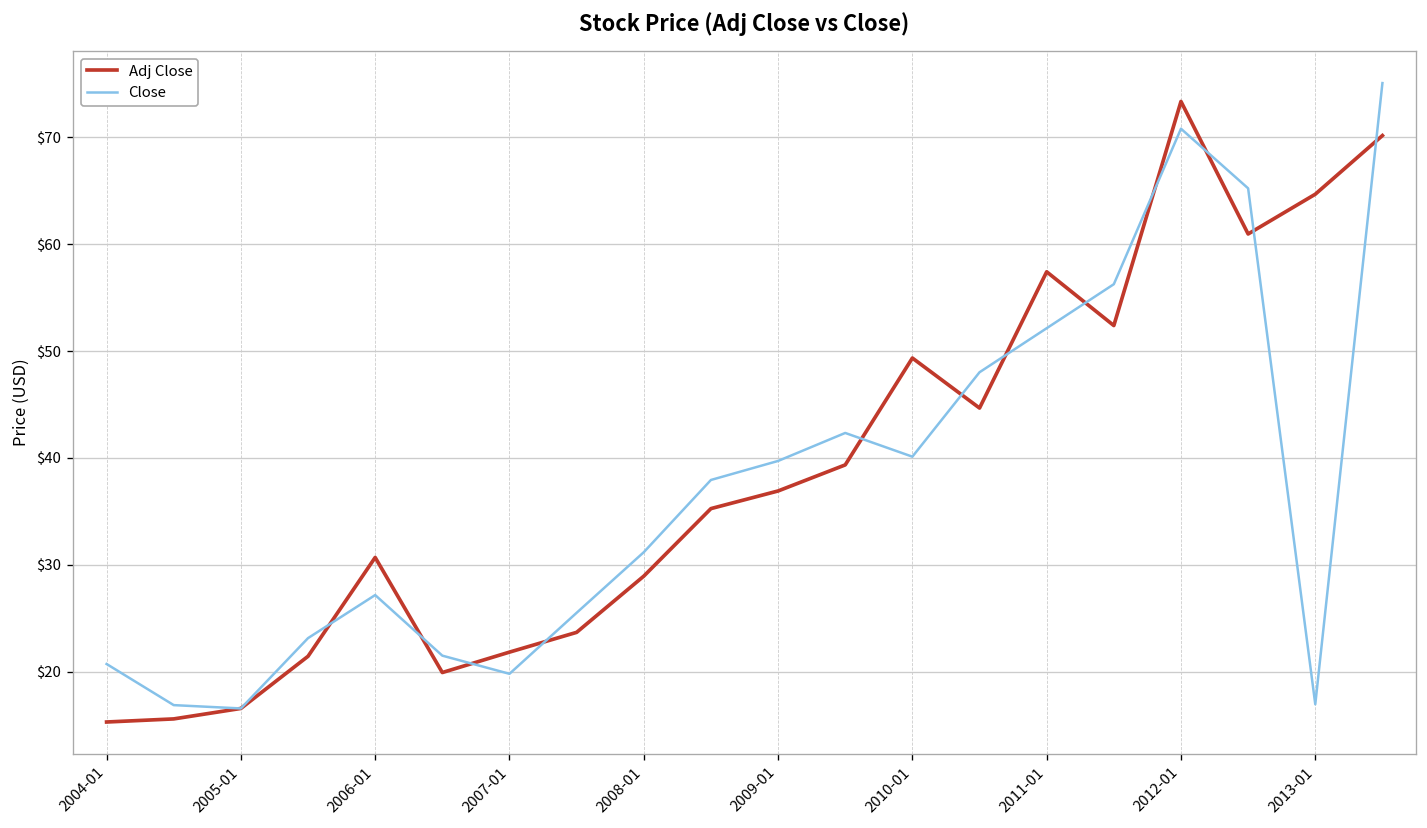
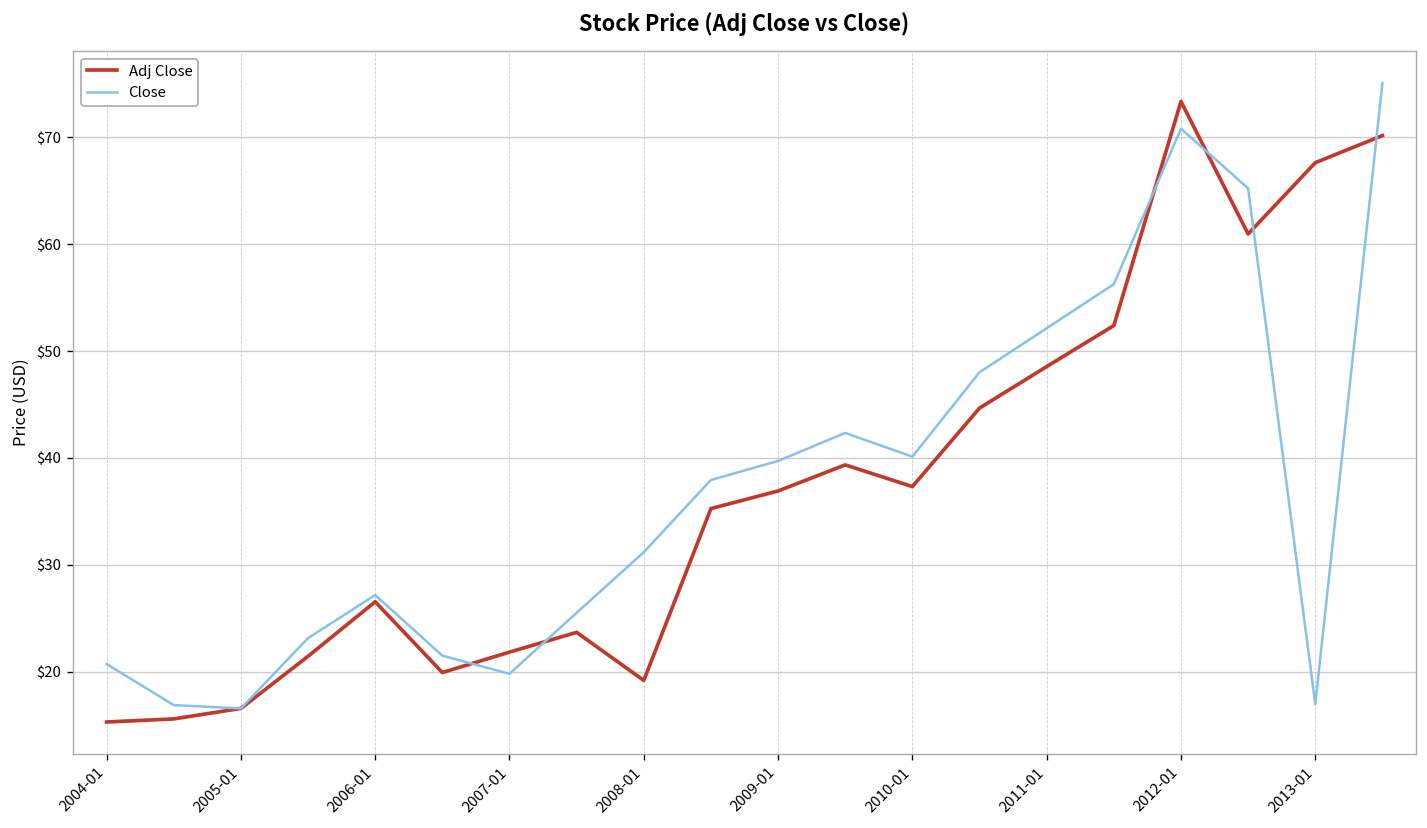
Adj Close, 2006-01: $31 -> $27
Adj Close, 2008-01: $29 -> $19
Adj Close, 2010-01: $49 -> $37
Adj Close, 2011-01: $57 -> $49
Adj Close, 2013-01: $65 -> $68
